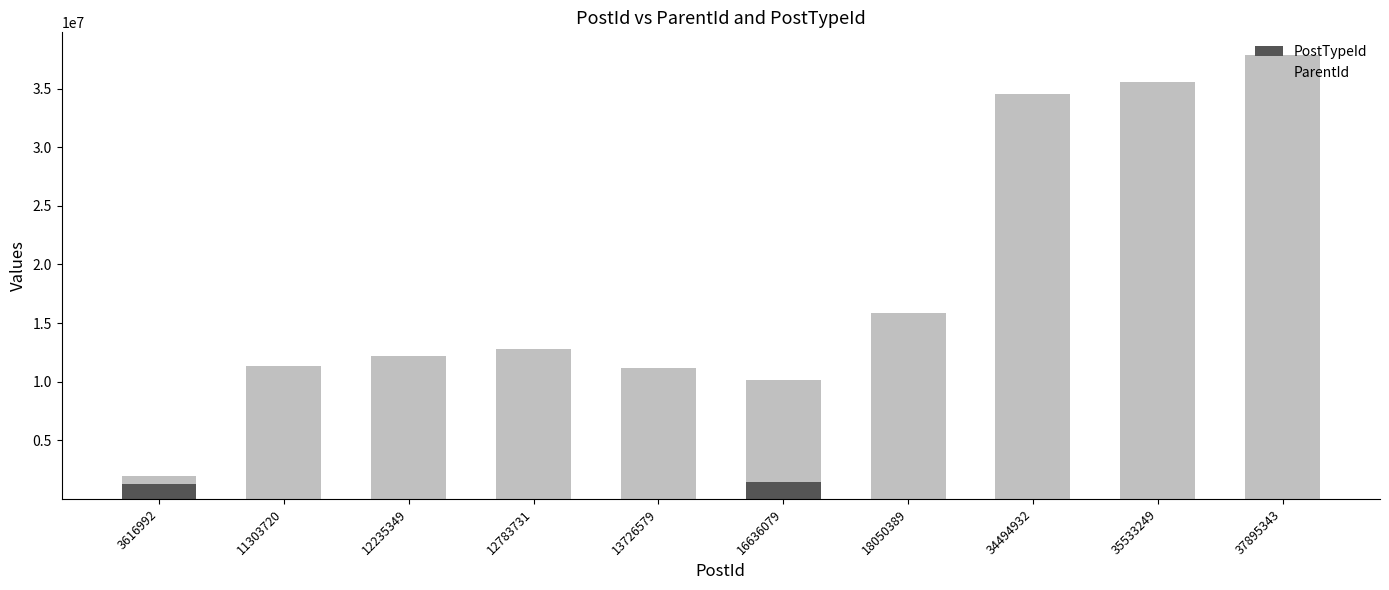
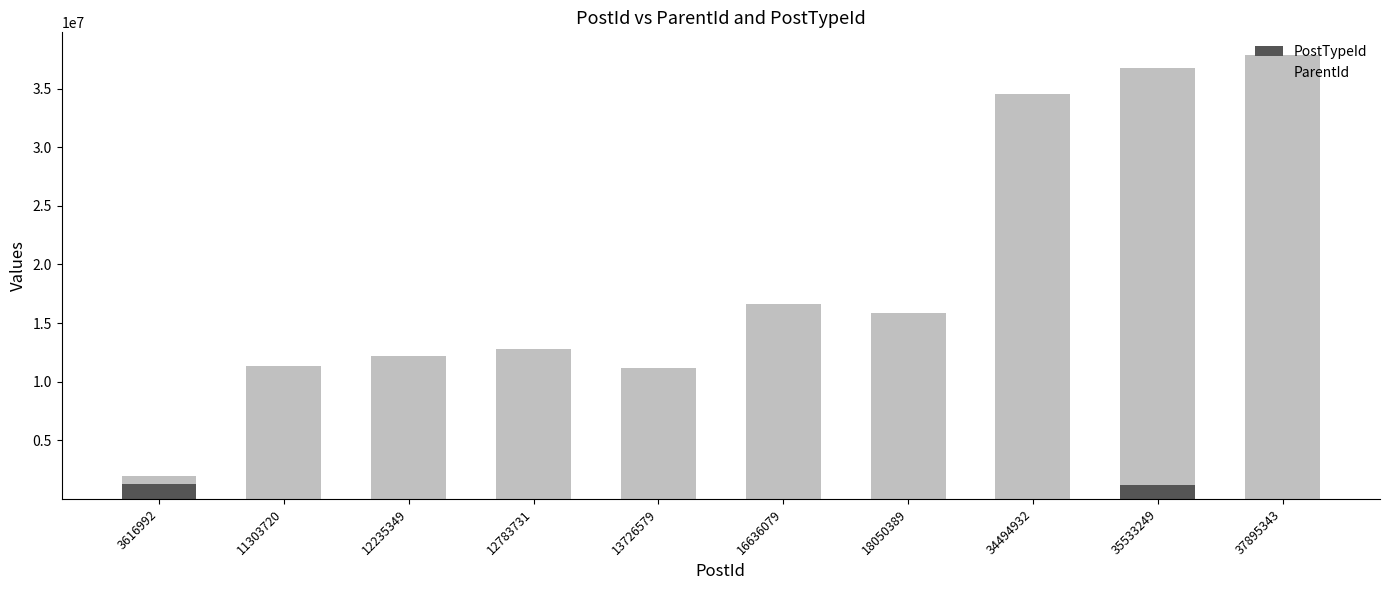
PostTypeId, 16636079: 1500000 -> 0
ParentId, 16636079: 8700000 -> 16600000
PostTypeId, 35533249: 0 -> 1200000
